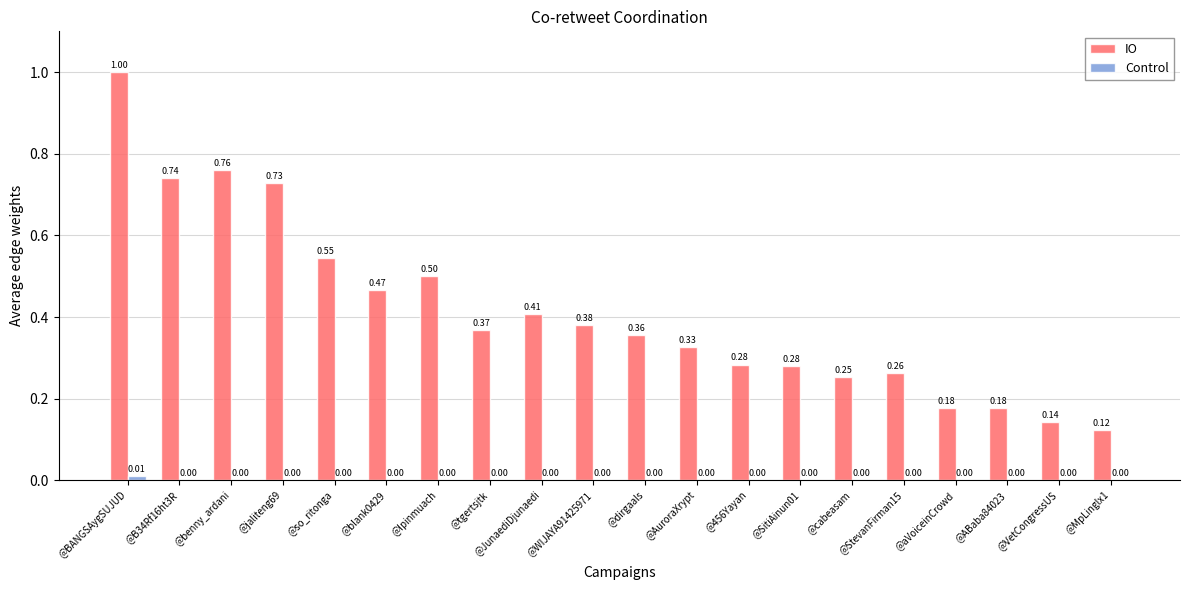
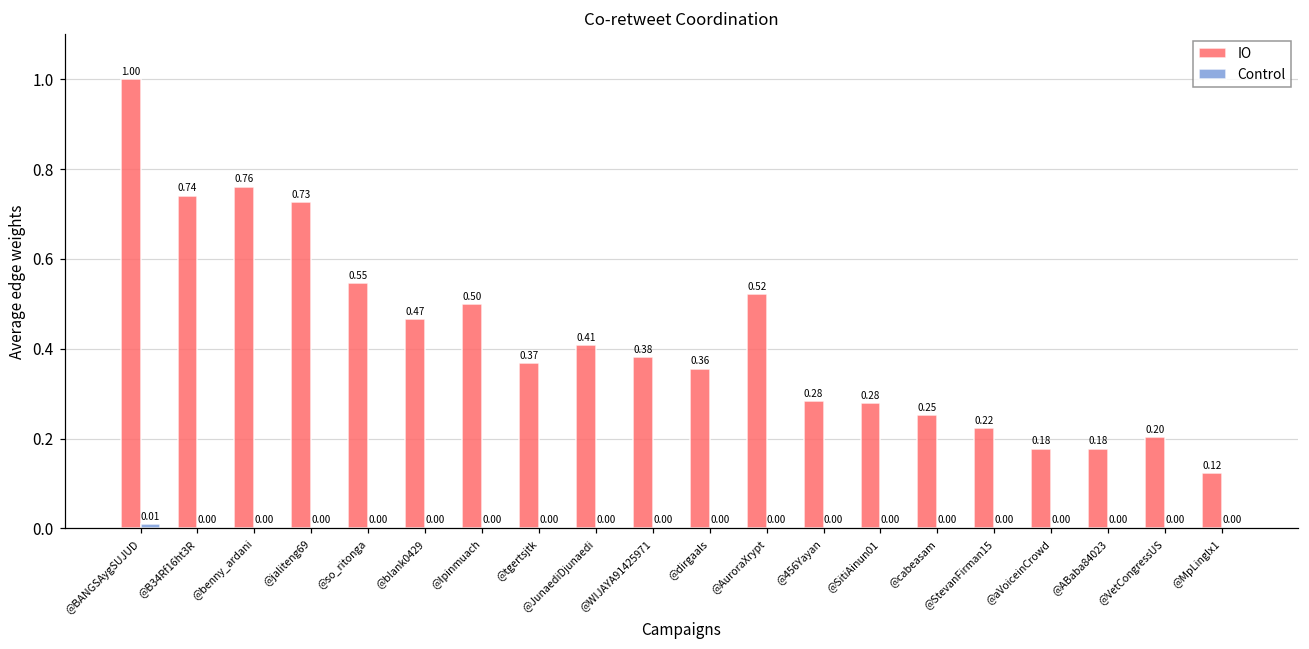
IO, @AuroraXrypt: 0.33 -> 0.52
IO, @StevanFirman15: 0.26 -> 0.22
IO, @VetCongressUS: 0.14 -> 0.20
